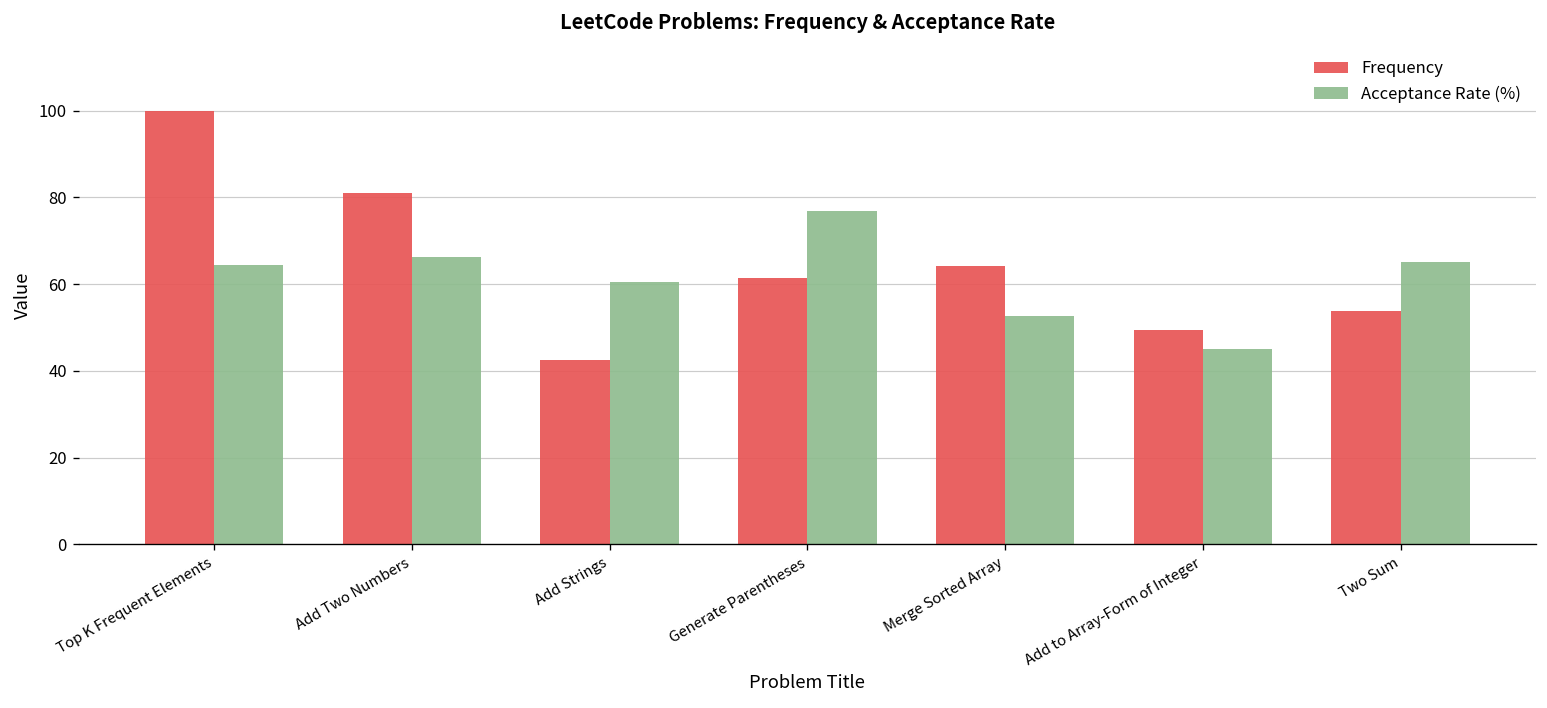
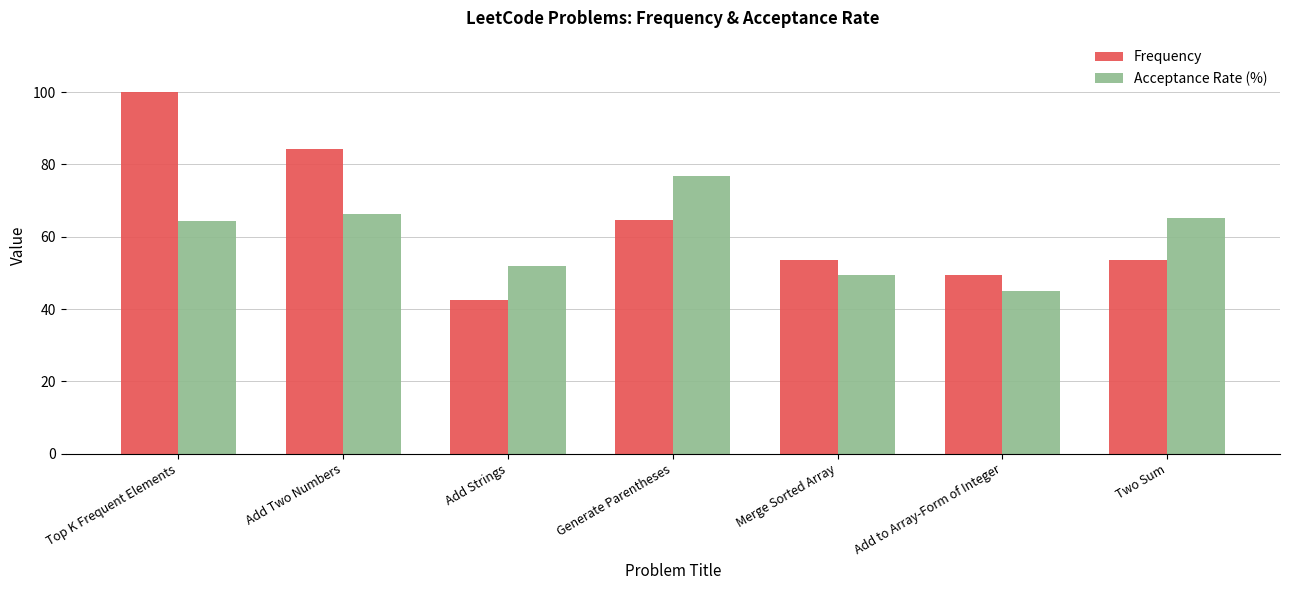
Frequency, Add Two Numbers: 81 -> 84
Acceptance Rate (%), Add Strings: 60 -> 52
Frequency, Generate Parentheses: 61 -> 65
Frequency, Merge Sorted Array: 64 -> 54
Acceptance Rate (%), Merge Sorted Array: 53 -> 49
